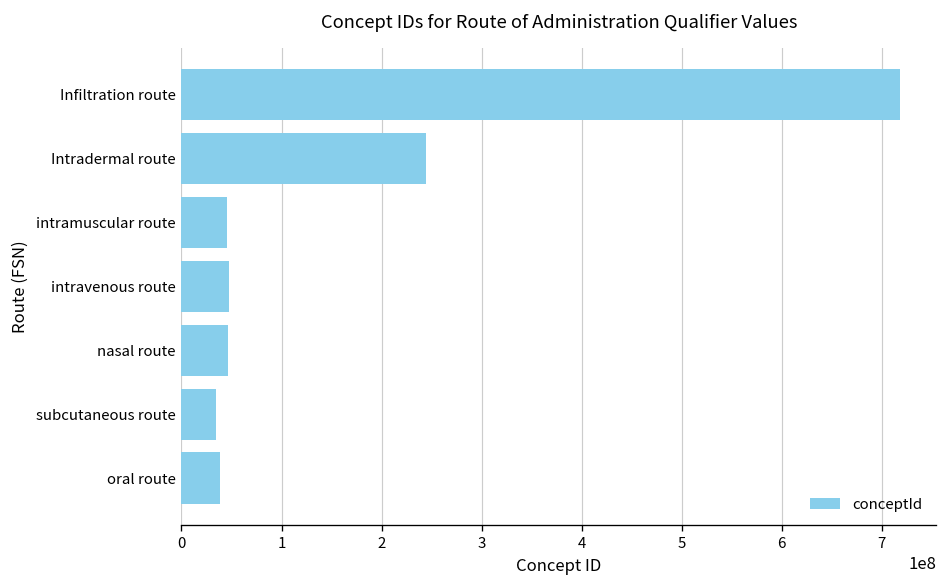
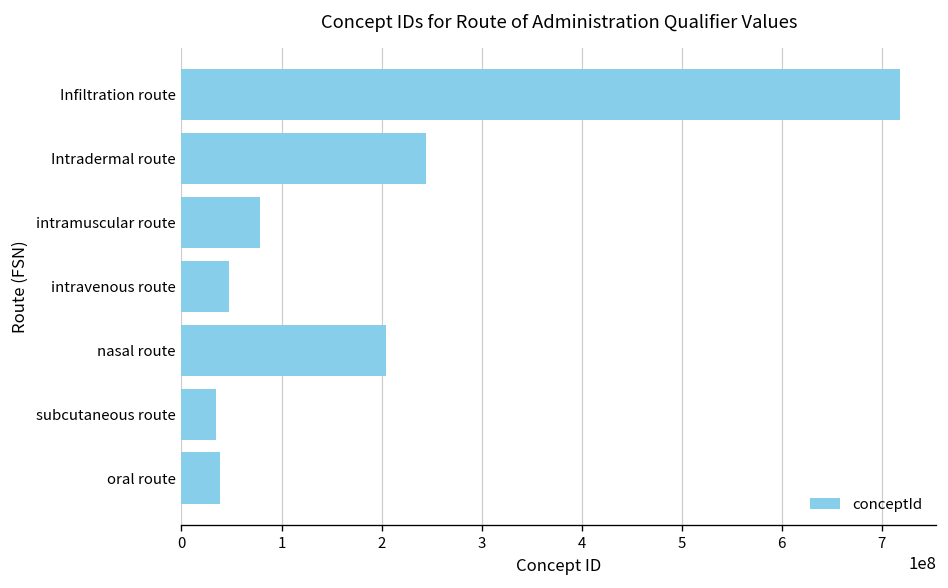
intramuscular route: 50000000 -> 80000000
nasal route: 50000000 -> 200000000
